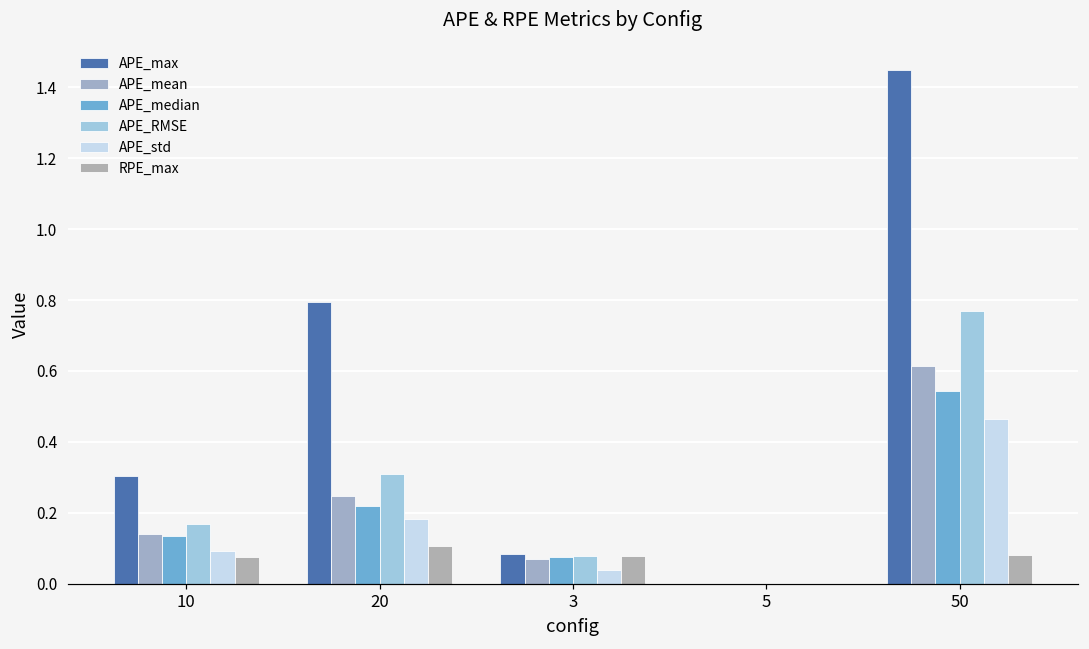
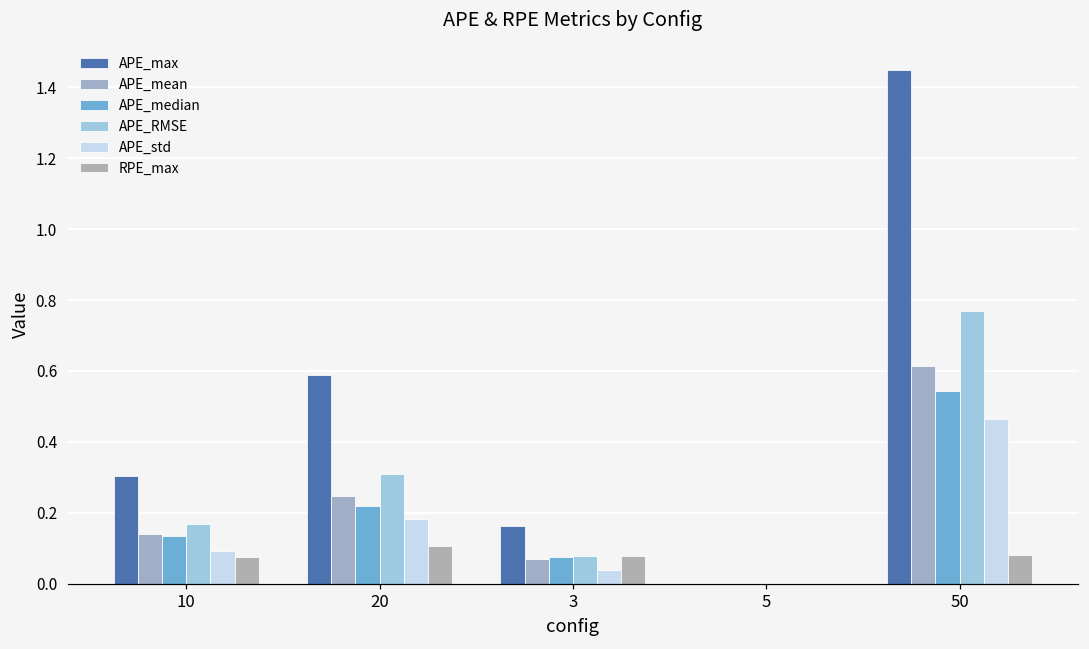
APE_max, 20: 0.79 -> 0.59
APE_max, 3: 0.08 -> 0.16
